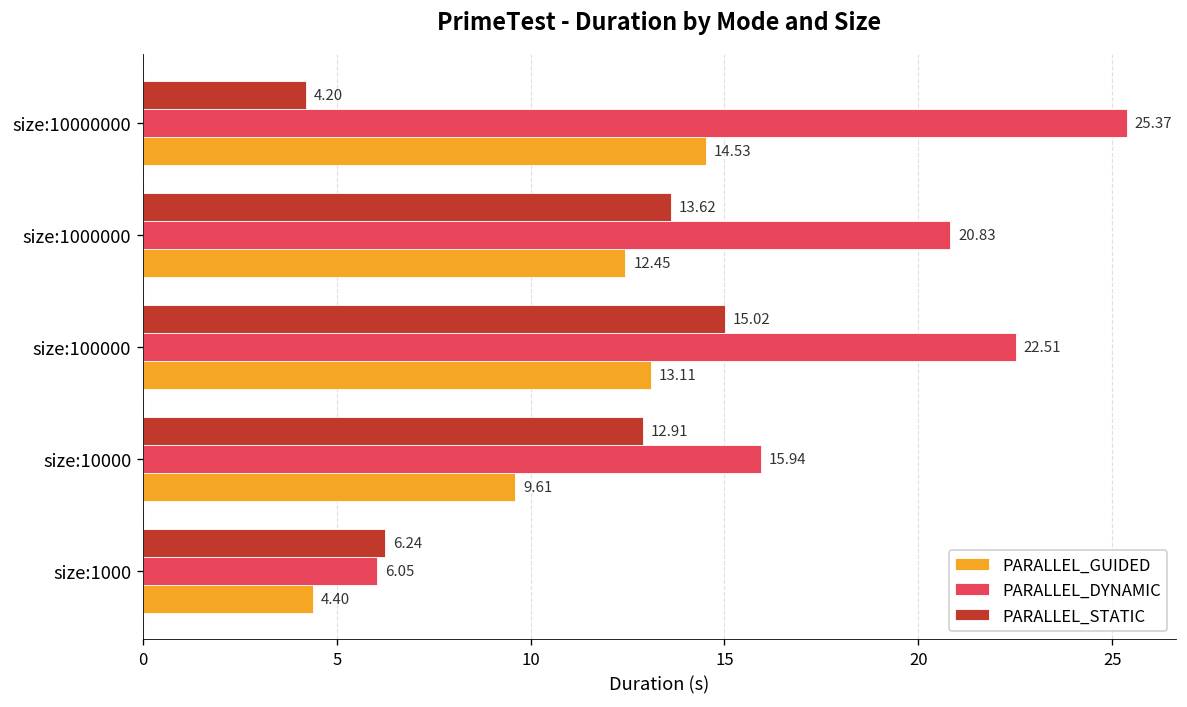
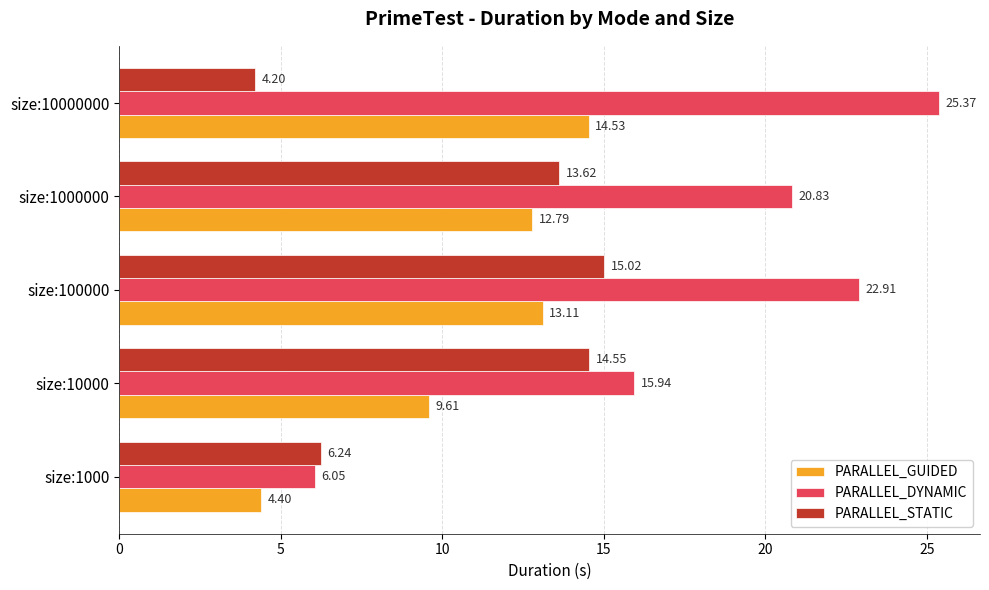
PARALLEL_GUIDED, size:1000000: 12.45 -> 12.79
PARALLEL_DYNAMIC, size:100000: 22.51 -> 22.91
PARALLEL_STATIC, size:10000: 12.91 -> 14.55
